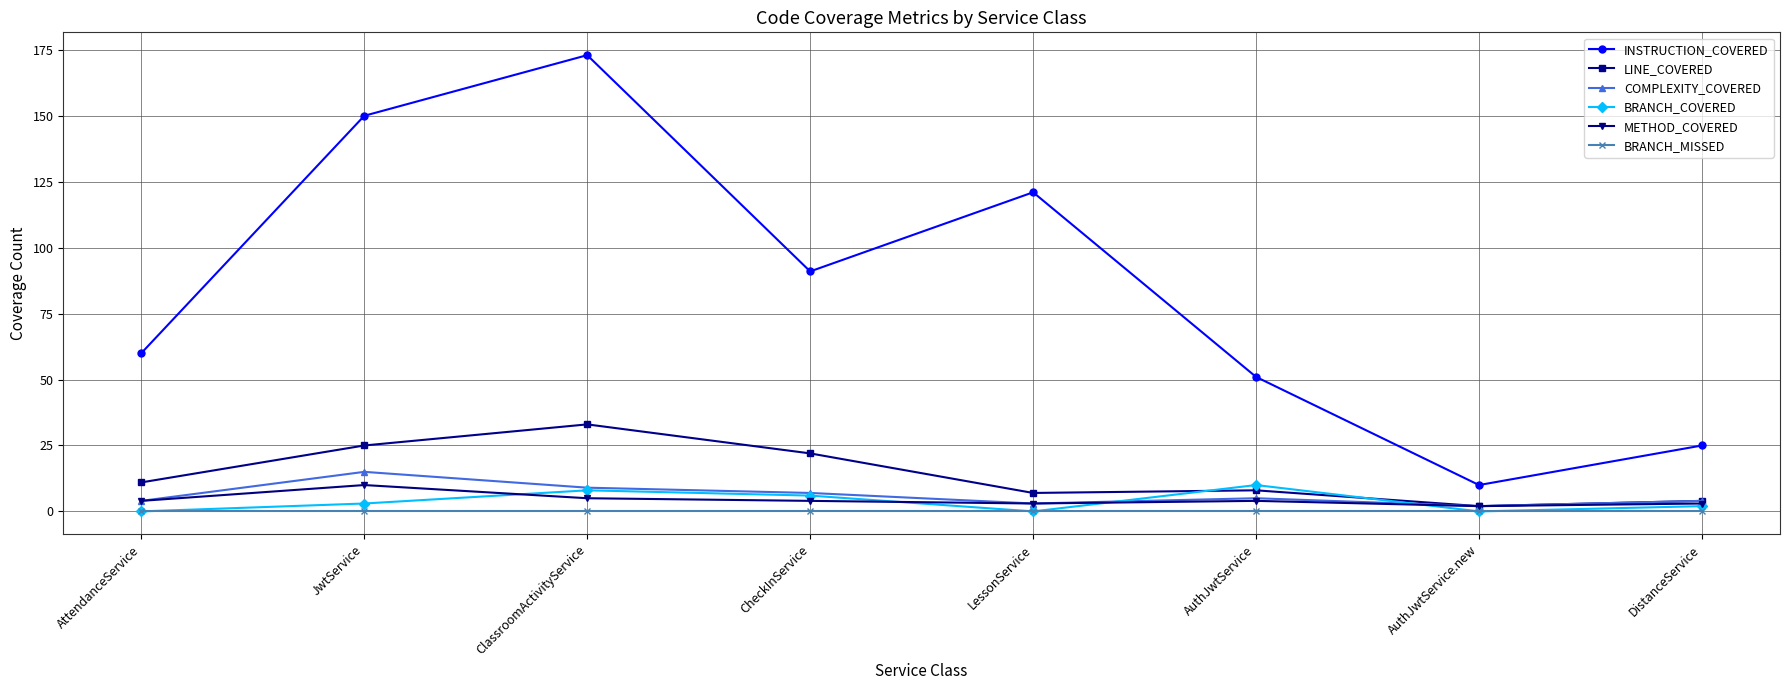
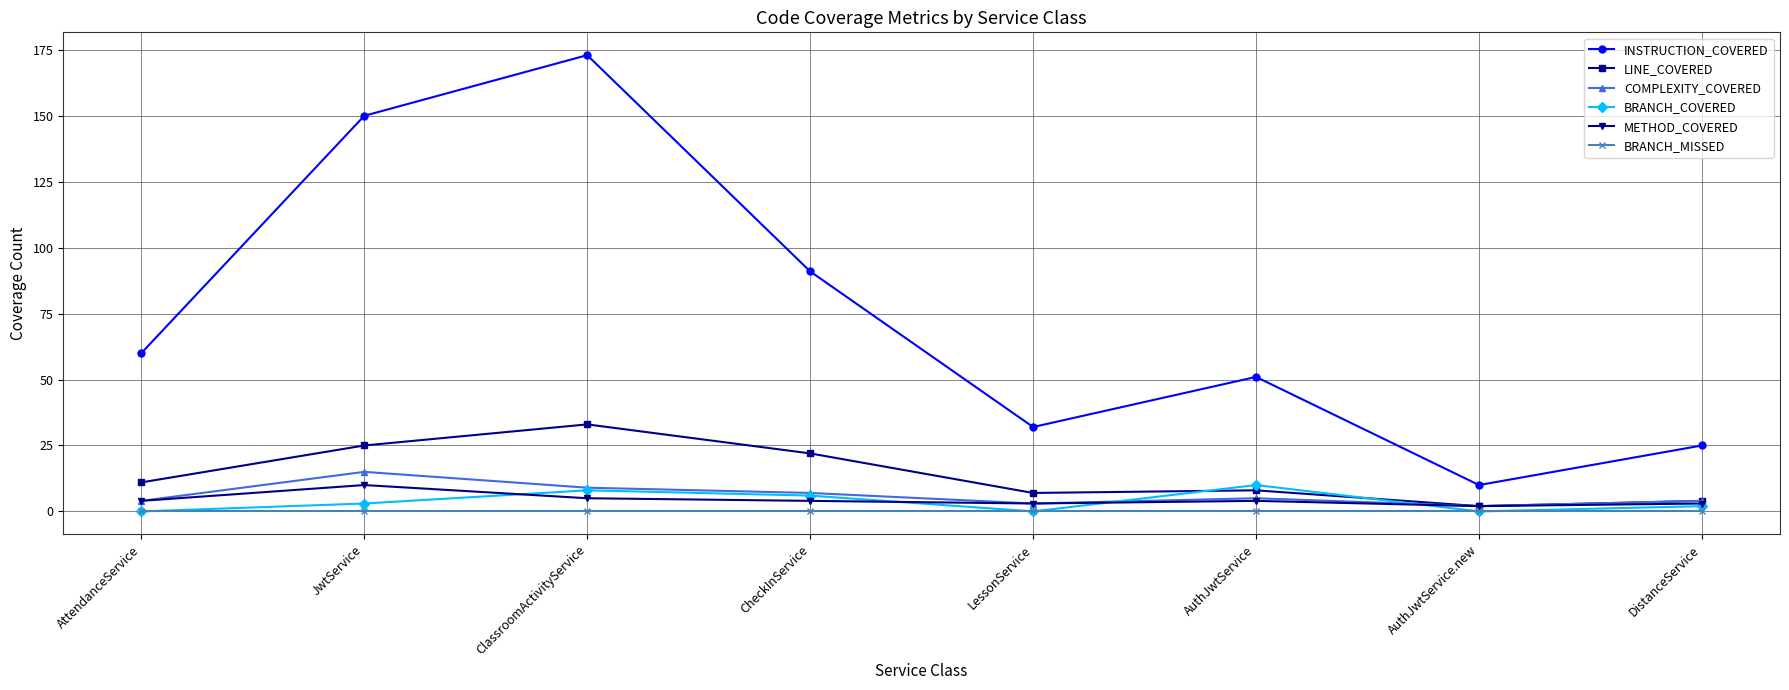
INSTRUCTION_COVERED, LessonService: 121 -> 32
